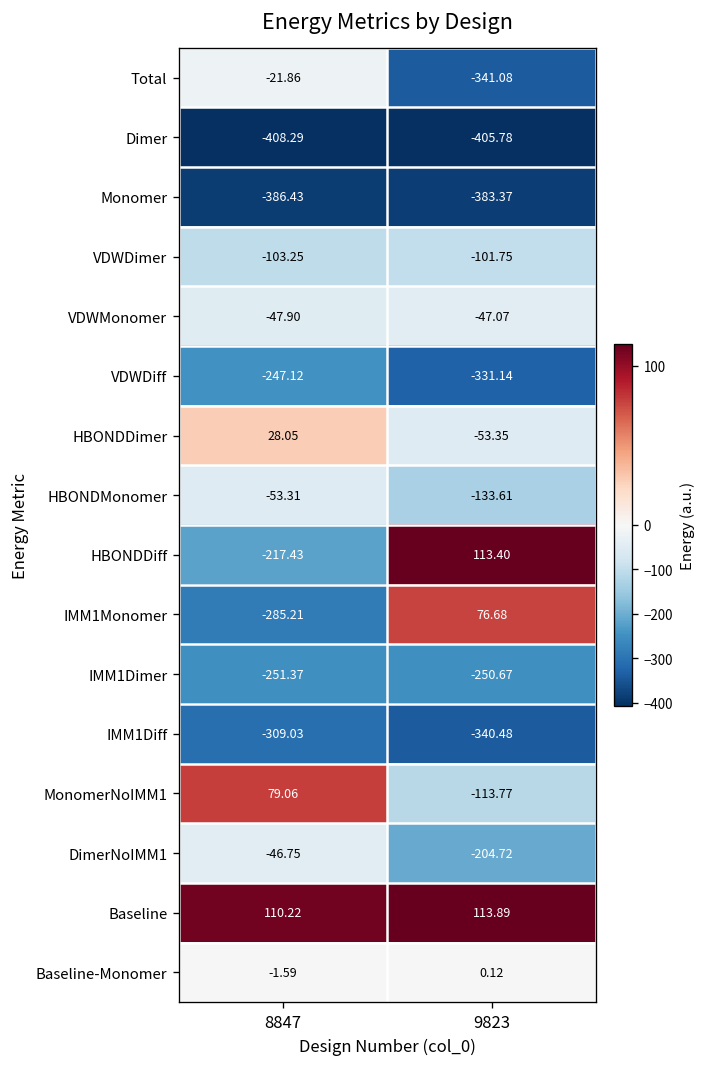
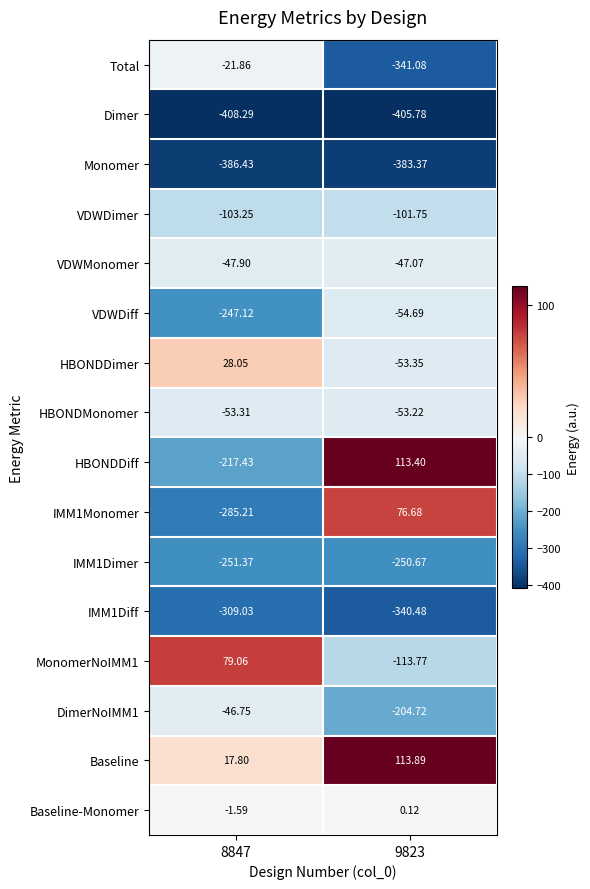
VDWDiff, 9823: -331.14 -> -54.69
HBONDMonomer, 9823: -133.61 -> -53.22
Baseline, 8847: 110.22 -> 17.80
